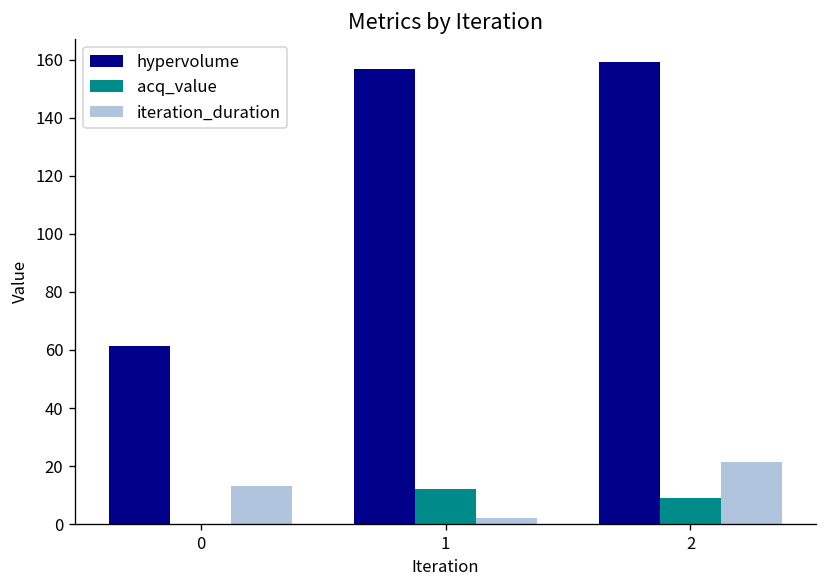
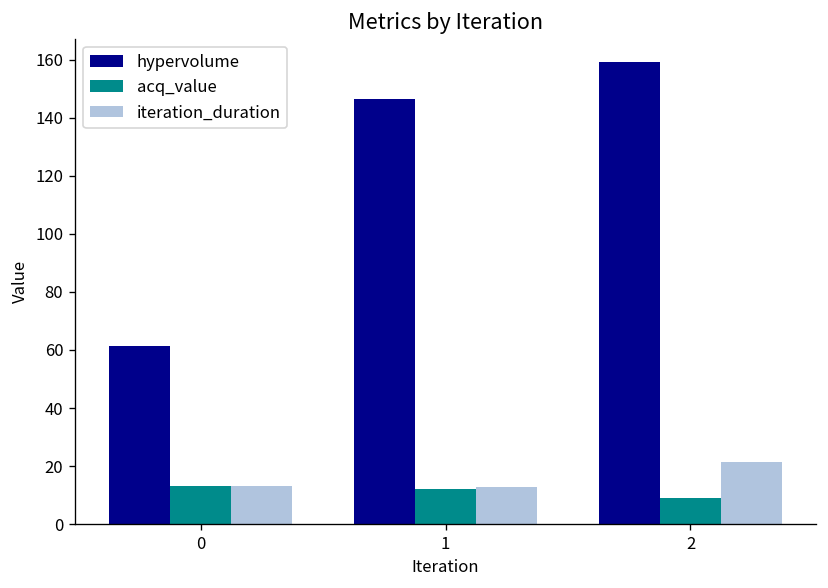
acq_value, 0: 0 -> 13
hypervolume, 1: 157 -> 147
iteration_duration, 1: 2 -> 13
